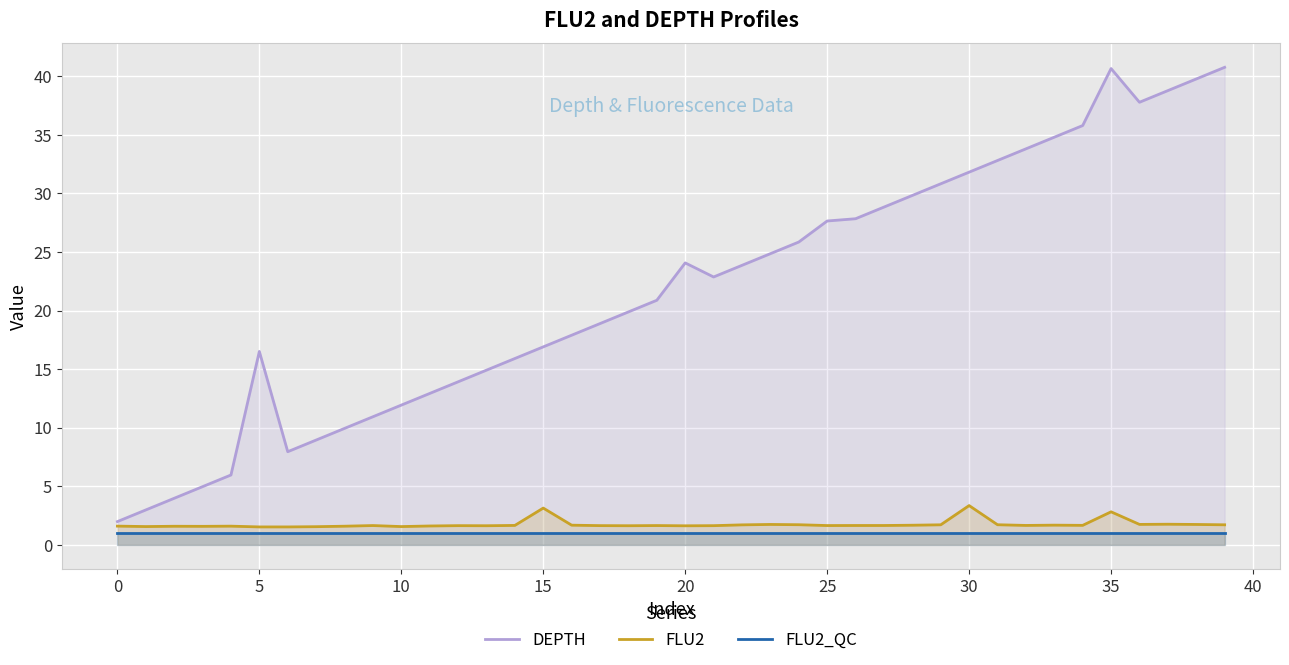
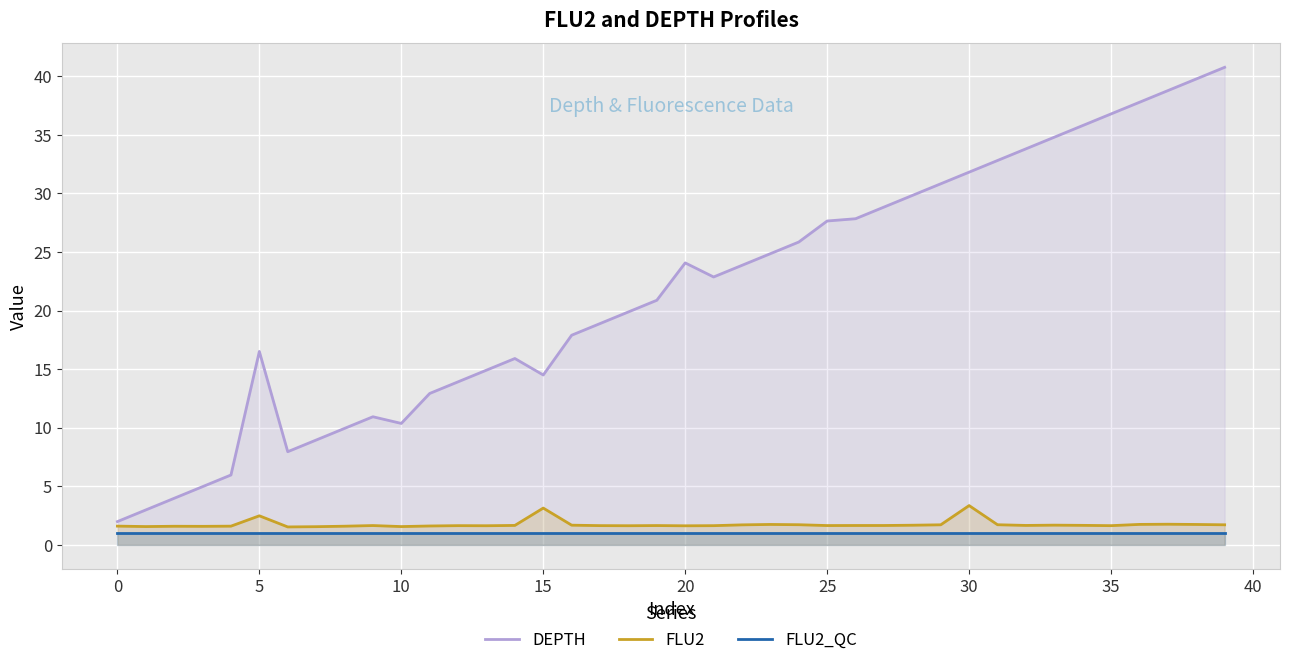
FLU2, 5: 1.5 -> 2.5
DEPTH, 10: 11.9 -> 10.4
DEPTH, 15: 16.9 -> 14.5
DEPTH, 35: 40.7 -> 36.8
FLU2, 35: 2.8 -> 1.6
